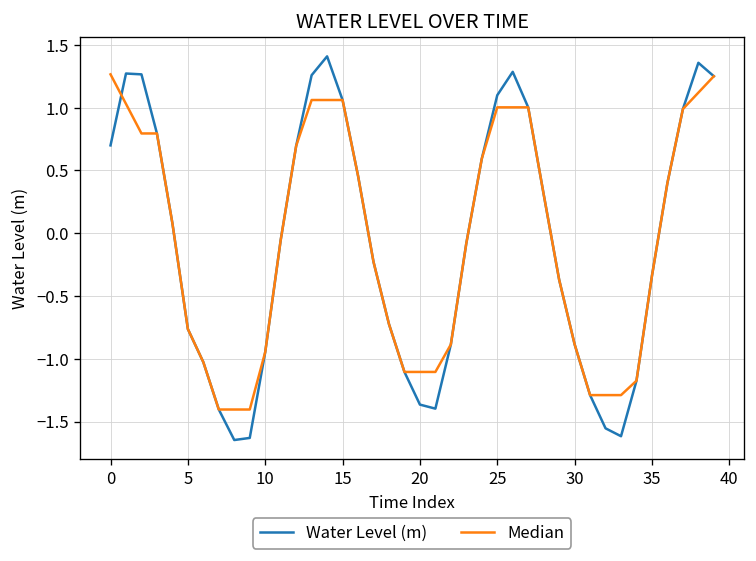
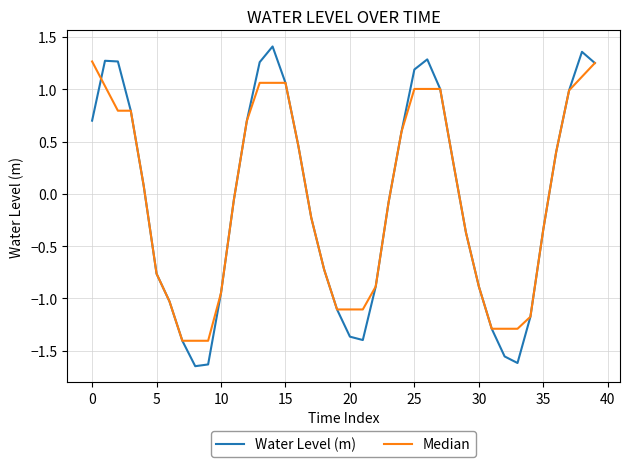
Water Level (m), 25: 1.10 -> 1.19
